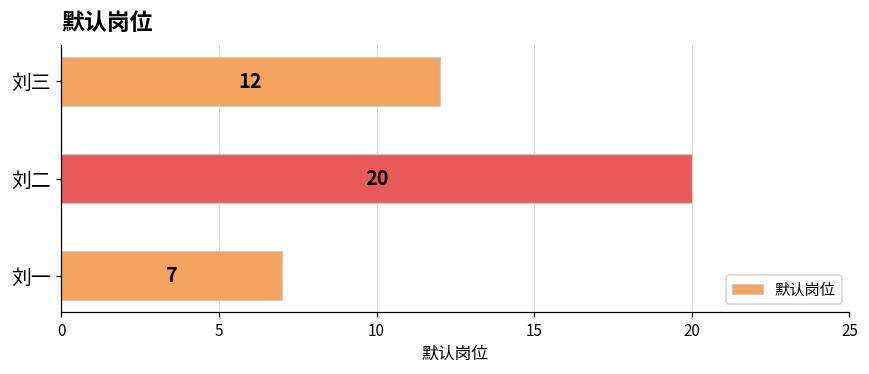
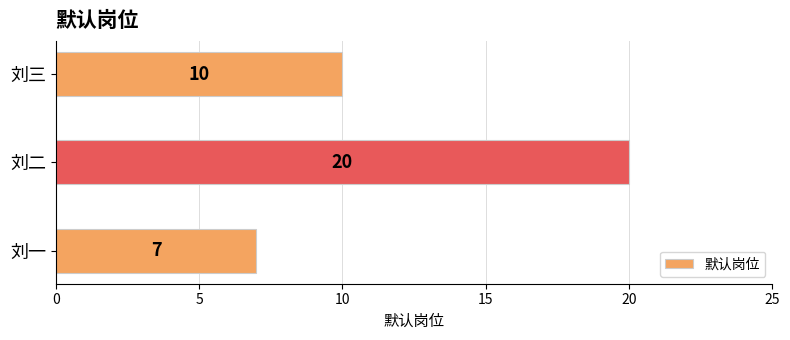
刘三: 12 -> 10
